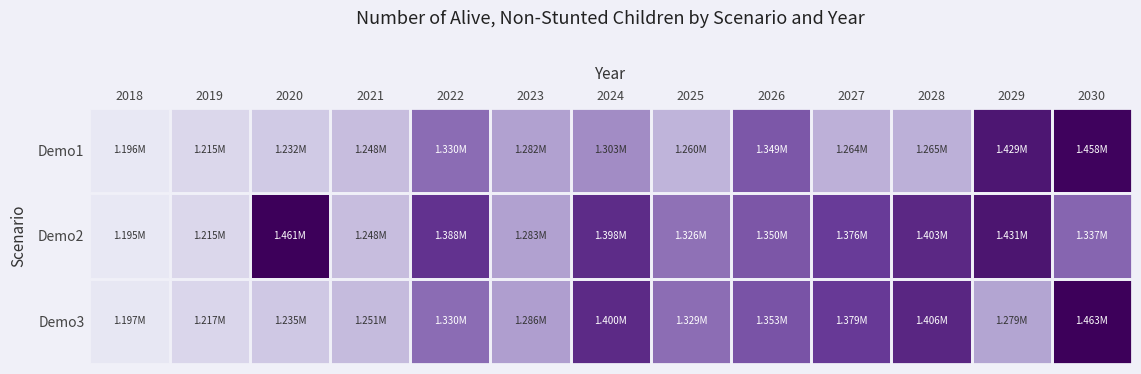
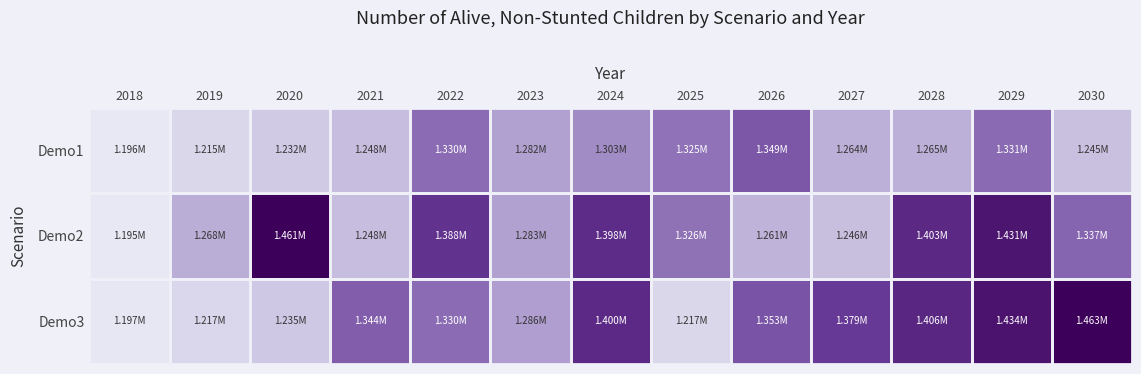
Demo1, 2025: 1.260M -> 1.325M
Demo1, 2029: 1.429M -> 1.331M
Demo1, 2030: 1.458M -> 1.245M
Demo2, 2019: 1.215M -> 1.268M
Demo2, 2026: 1.350M -> 1.261M
Demo2, 2027: 1.376M -> 1.246M
Demo3, 2021: 1.251M -> 1.344M
Demo3, 2025: 1.329M -> 1.217M
Demo3, 2029: 1.279M -> 1.434M
